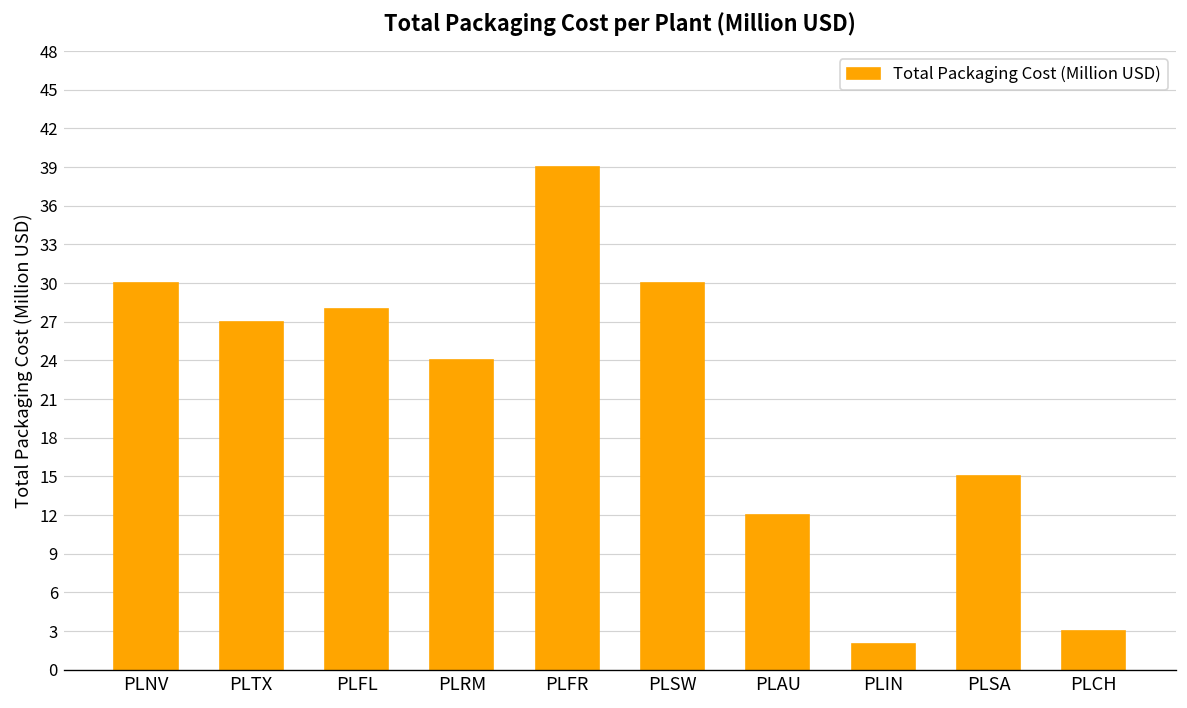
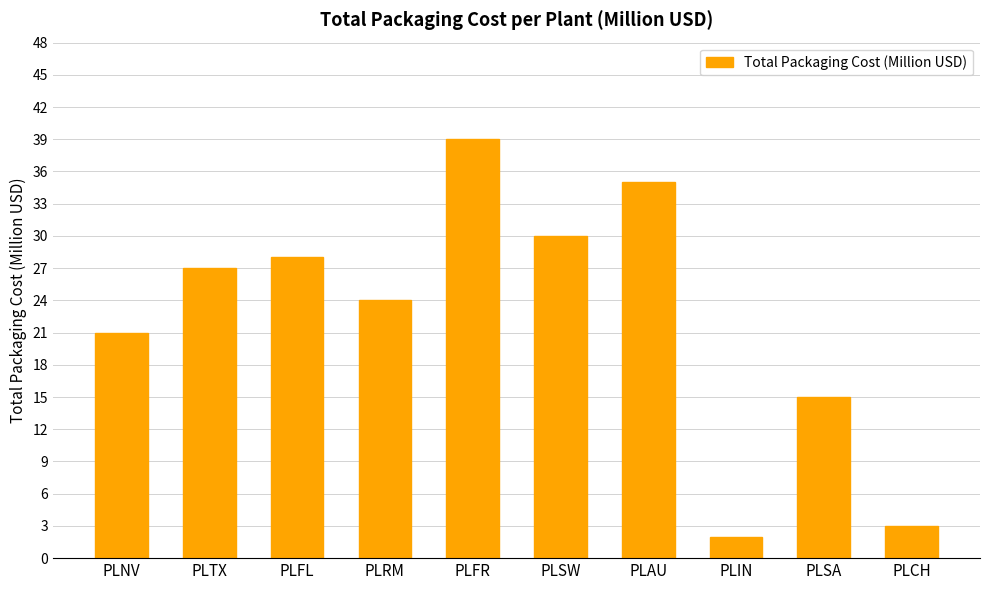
PLNV: 30 -> 21
PLAU: 12 -> 35
